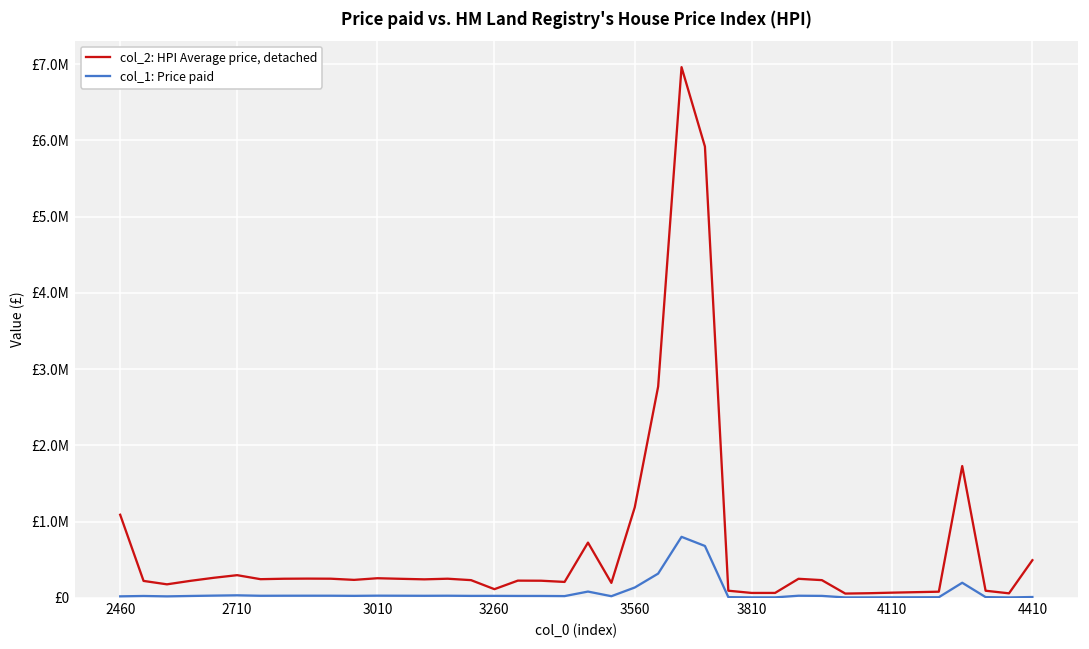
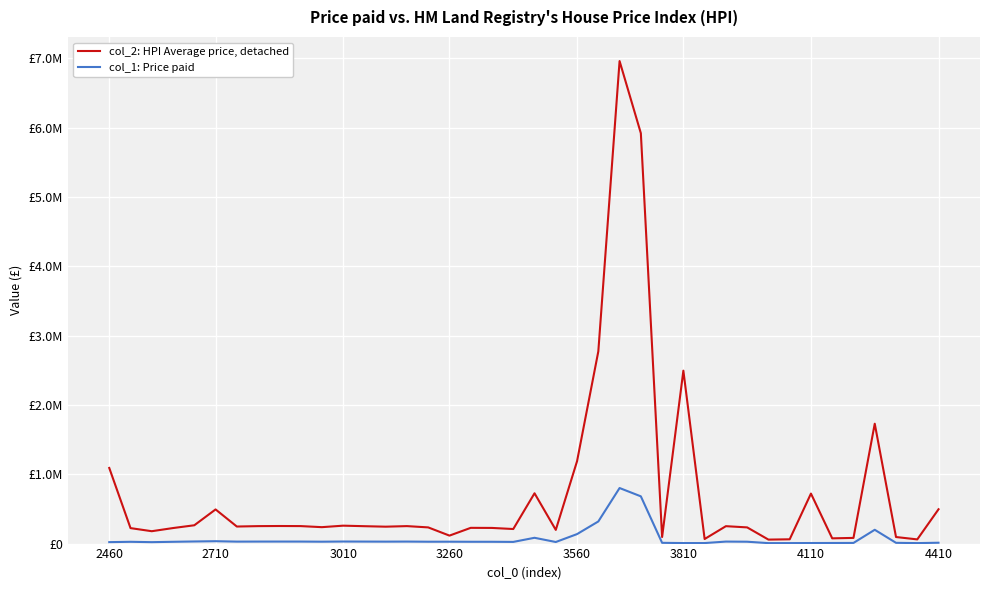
col_2: HPI Average price, detached, 2710: £300000 -> £500000
col_2: HPI Average price, detached, 3810: £100000 -> £2500000
col_2: HPI Average price, detached, 4110: £100000 -> £700000
